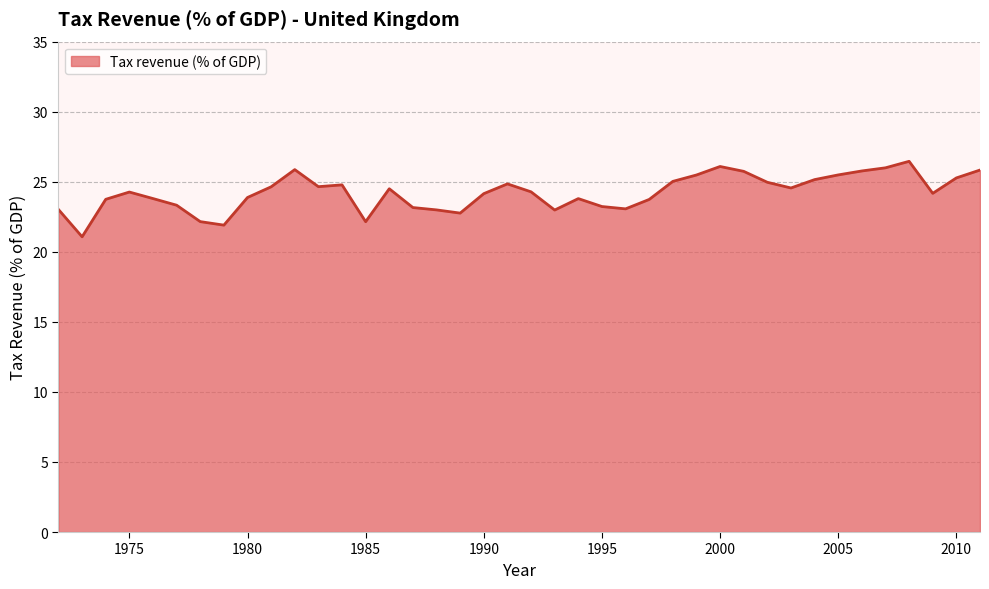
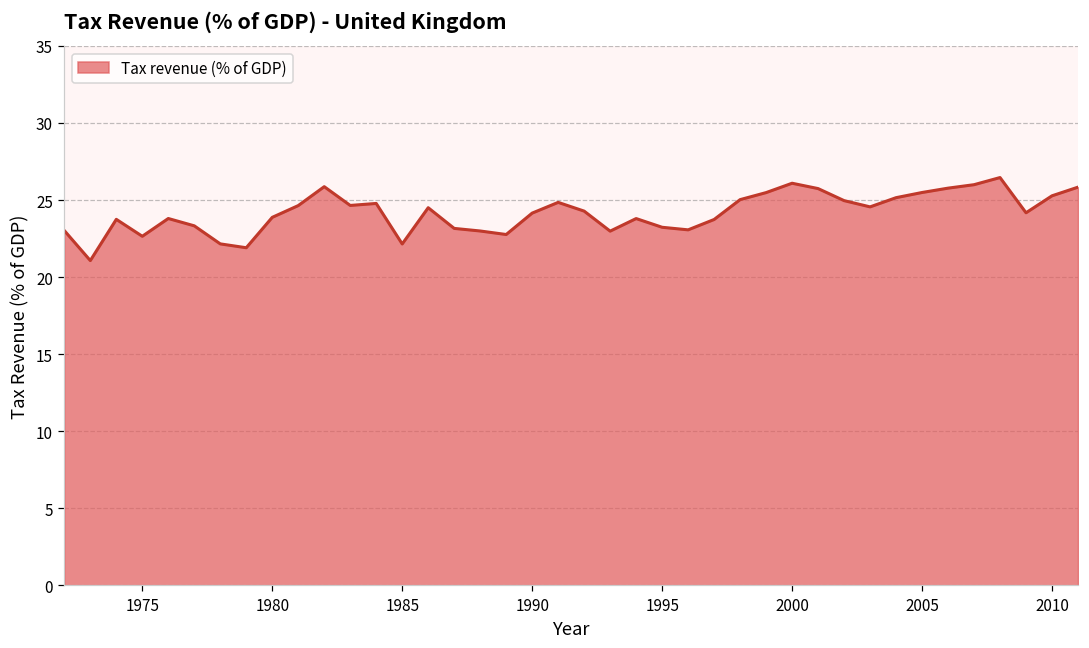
1975: 24.3 -> 22.6
